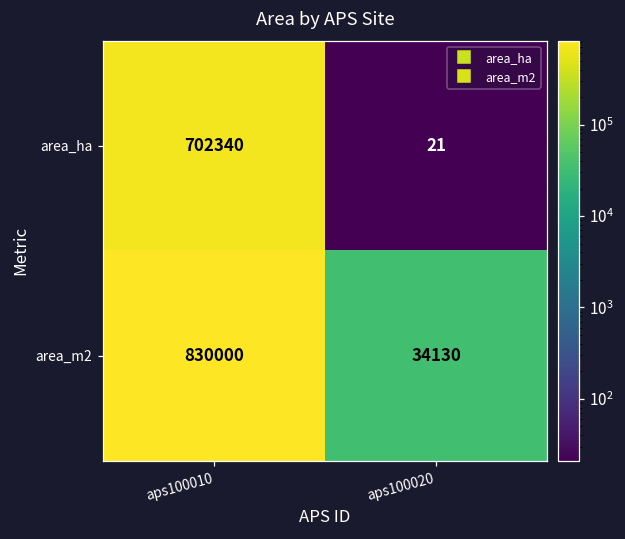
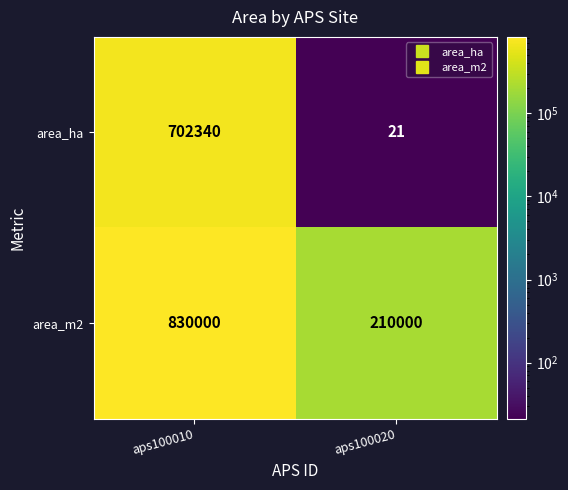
area_m2, aps100020: 34130 -> 210000
